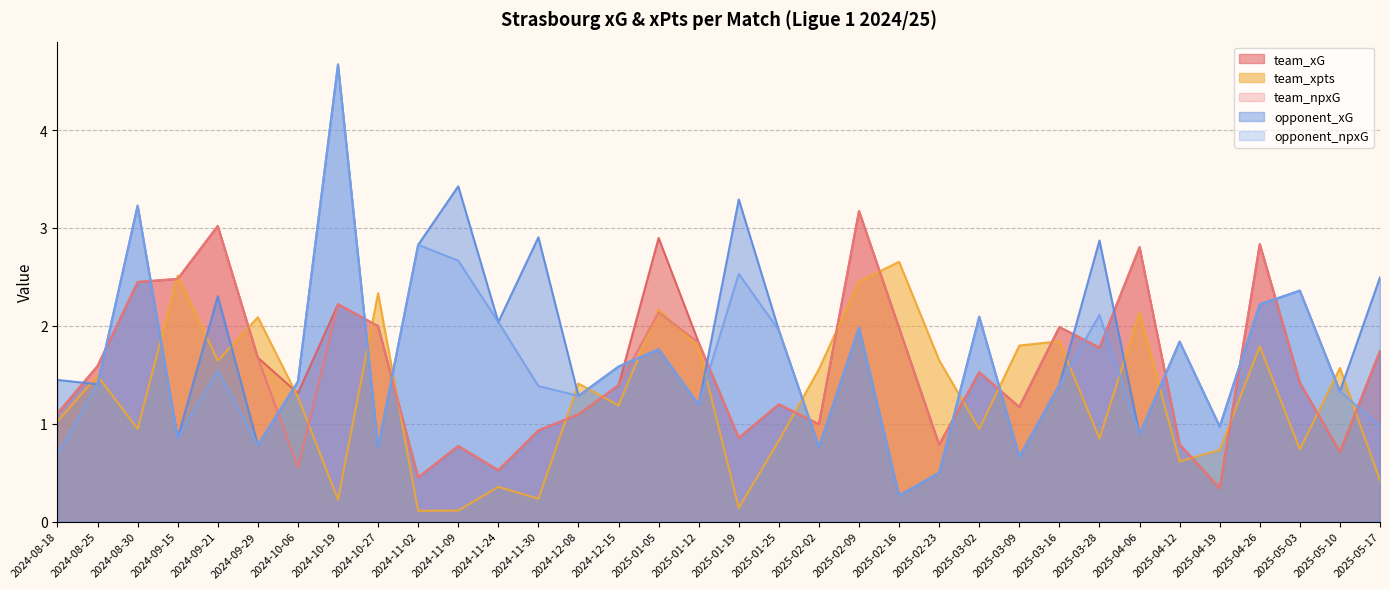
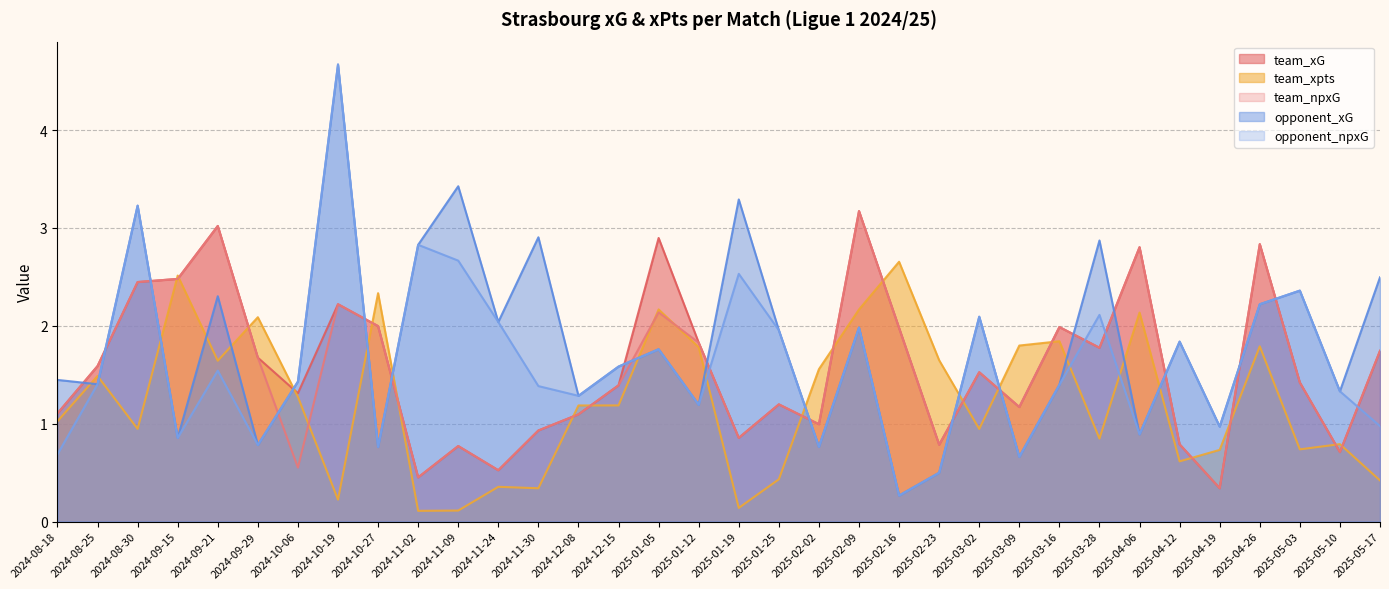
team_xpts, 2024-11-30: 0.2 -> 0.3
team_xpts, 2024-12-08: 1.4 -> 1.2
team_xpts, 2025-01-25: 0.8 -> 0.4
team_xpts, 2025-02-09: 2.5 -> 2.2
team_xpts, 2025-05-10: 1.6 -> 0.8
